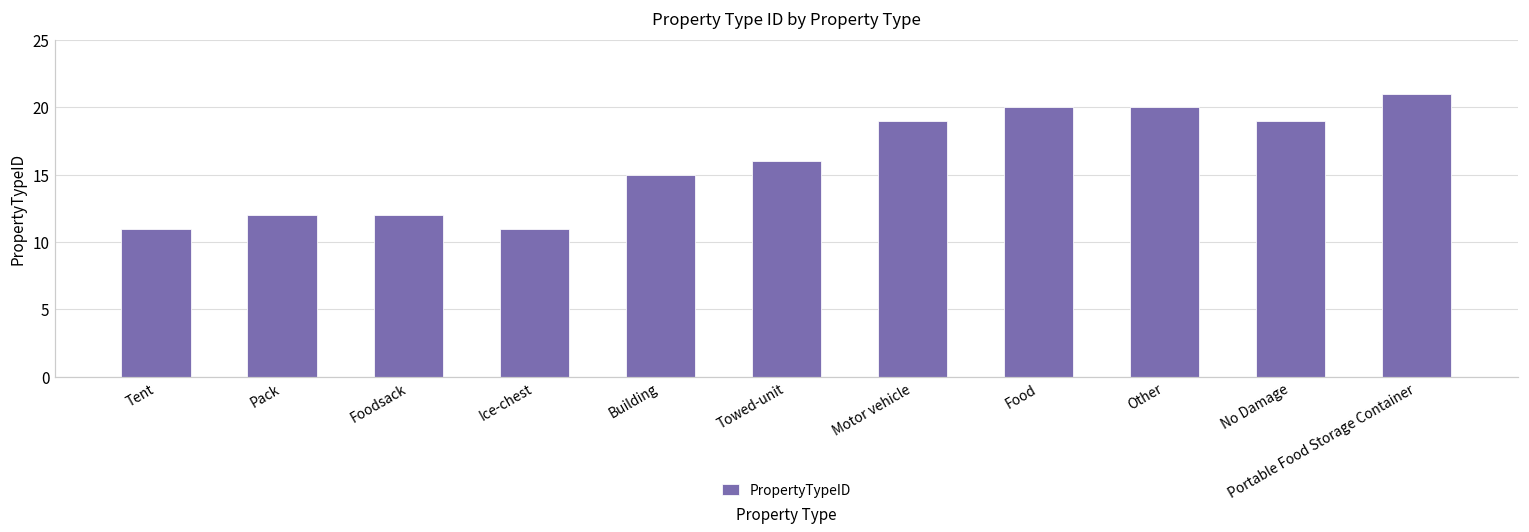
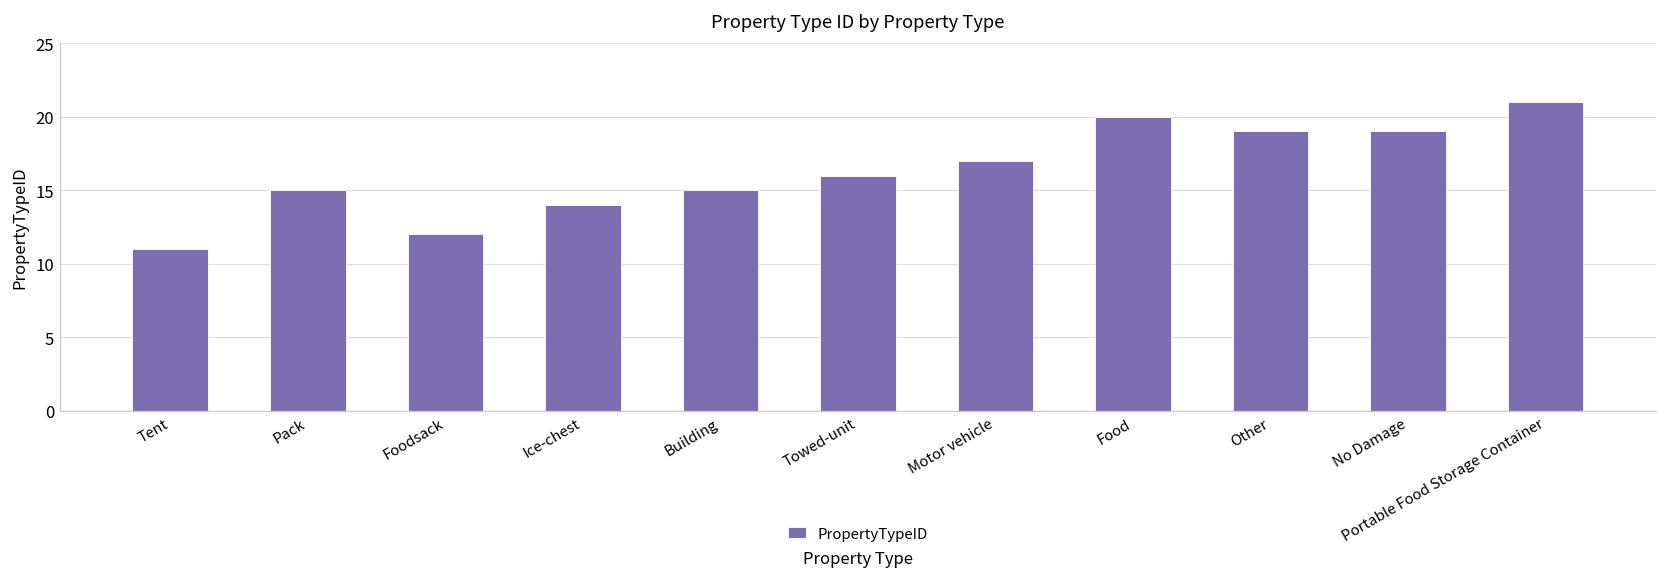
Pack: 12 -> 15
Ice-chest: 11 -> 14
Motor vehicle: 19 -> 17
Other: 20 -> 19
